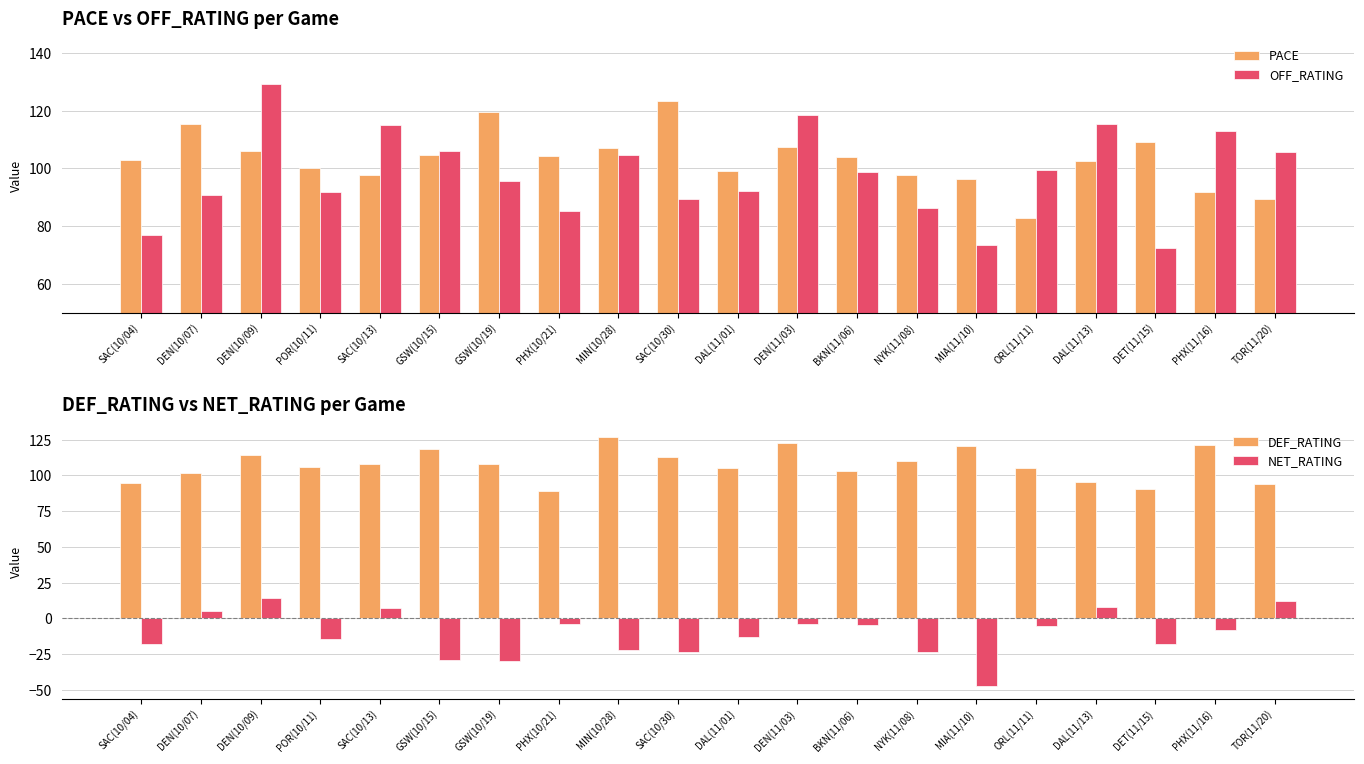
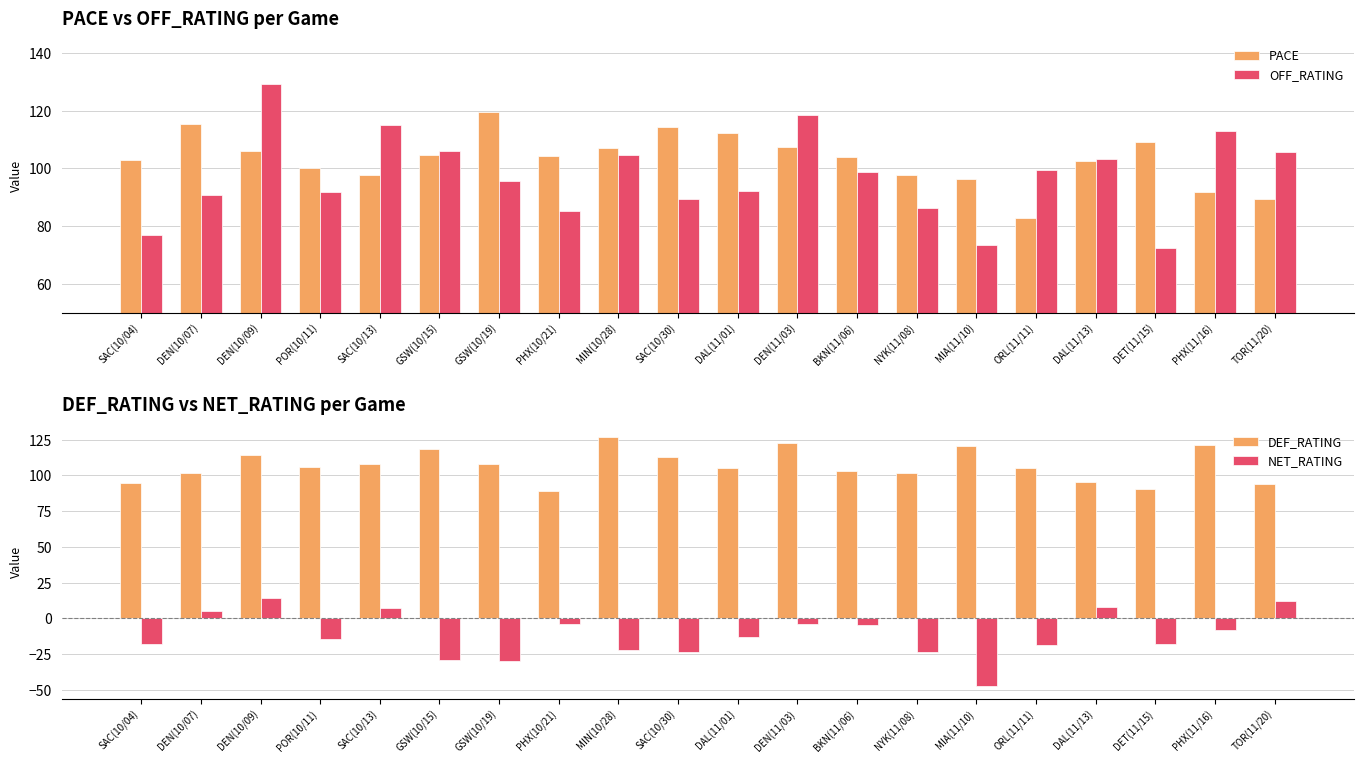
PACE vs OFF_RATING per Game, PACE, SAC(10/30): 123 -> 114
PACE vs OFF_RATING per Game, PACE, DAL(11/01): 99 -> 112
PACE vs OFF_RATING per Game, OFF_RATING, DAL(11/13): 115 -> 103
DEF_RATING vs NET_RATING per Game, DEF_RATING, NYK(11/08): 110 -> 102
DEF_RATING vs NET_RATING per Game, NET_RATING, ORL(11/11): -5 -> -19
